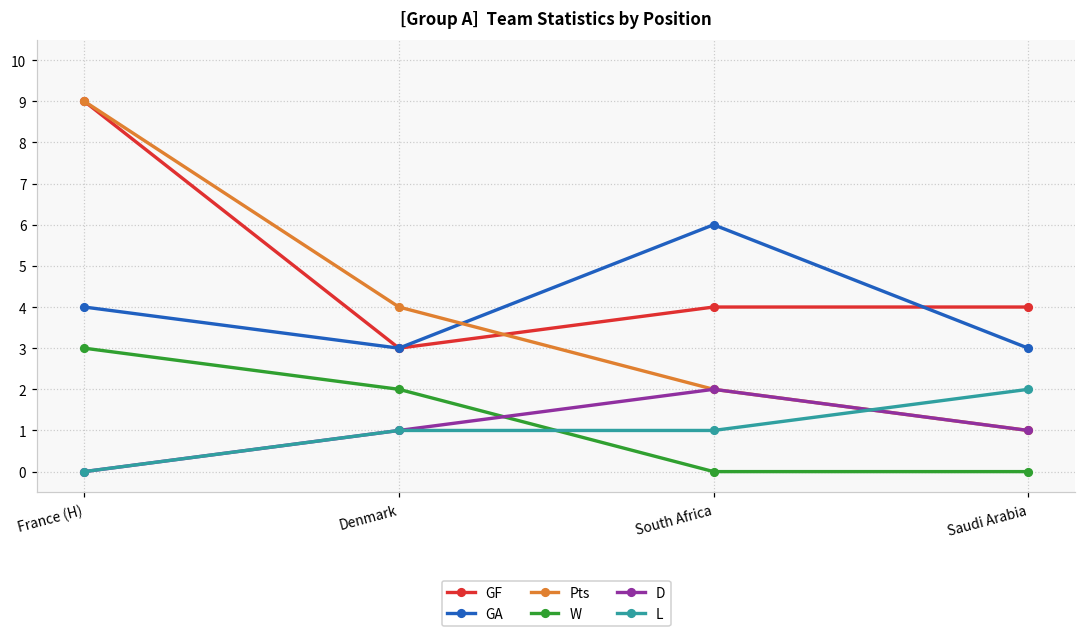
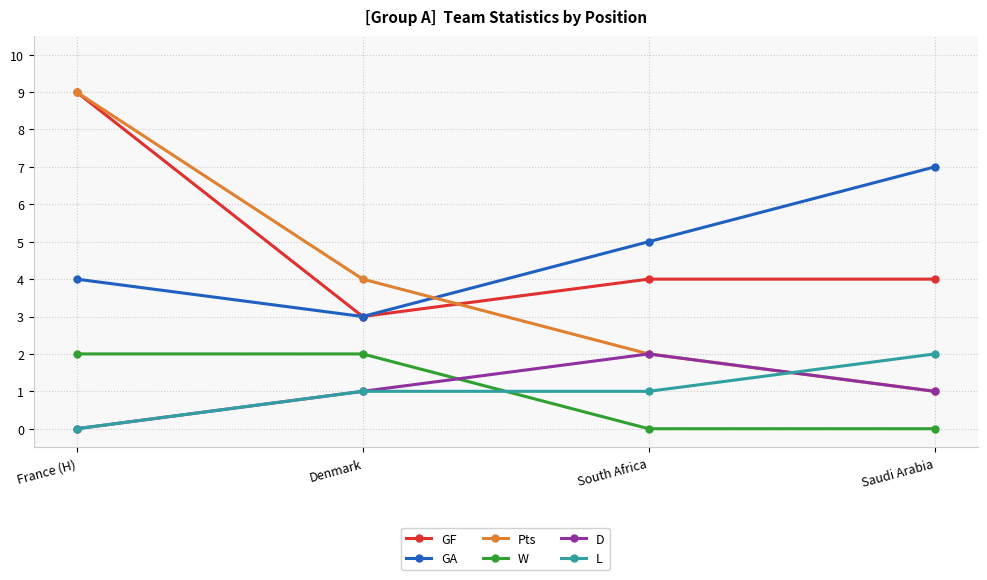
W, France (H): 3 -> 2
GA, South Africa: 6 -> 5
GA, Saudi Arabia: 3 -> 7
